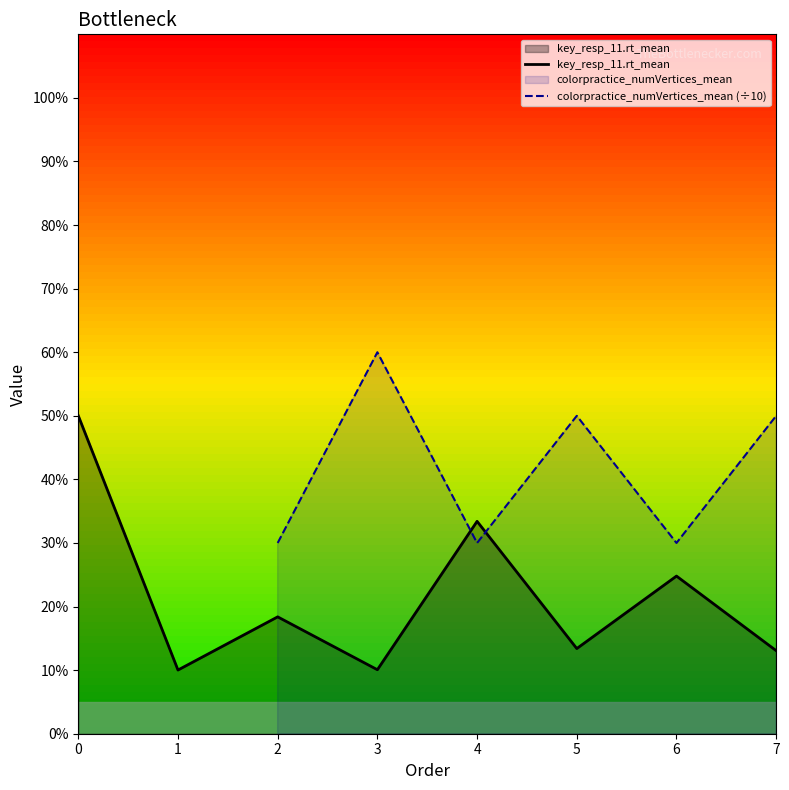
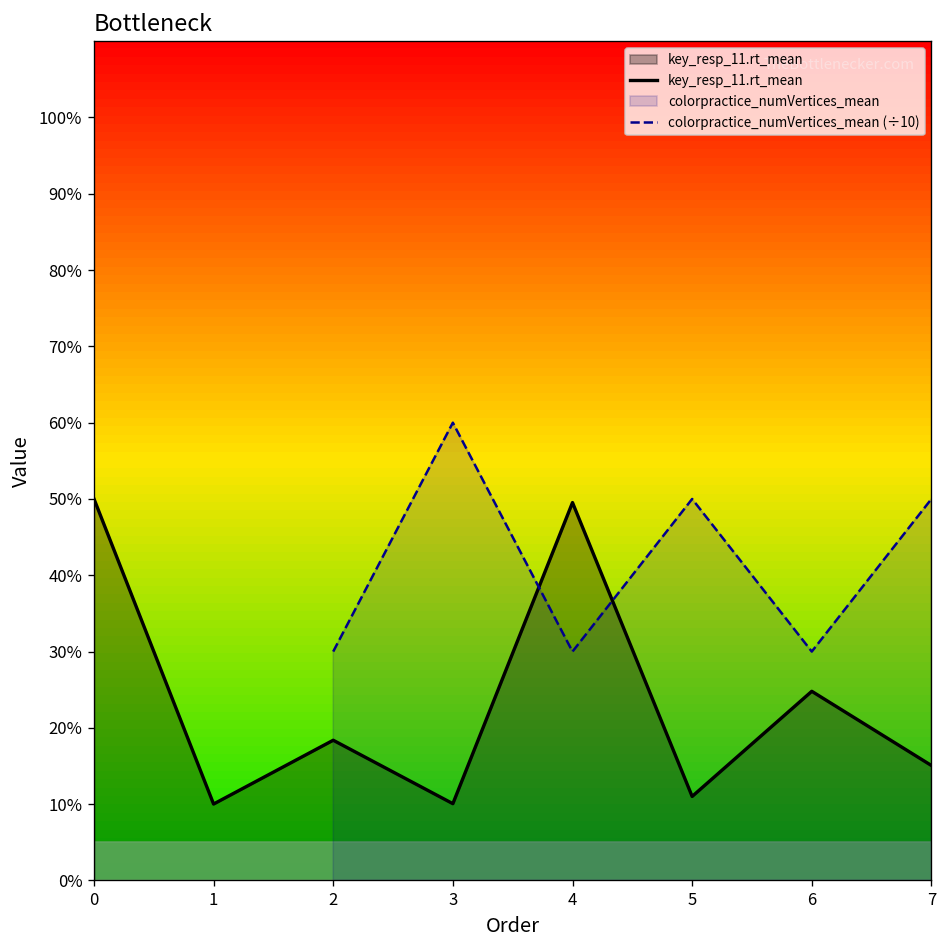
key_resp_11.rt_mean, 4: 33% -> 50%
key_resp_11.rt_mean, 5: 13% -> 11%
key_resp_11.rt_mean, 7: 13% -> 15%
